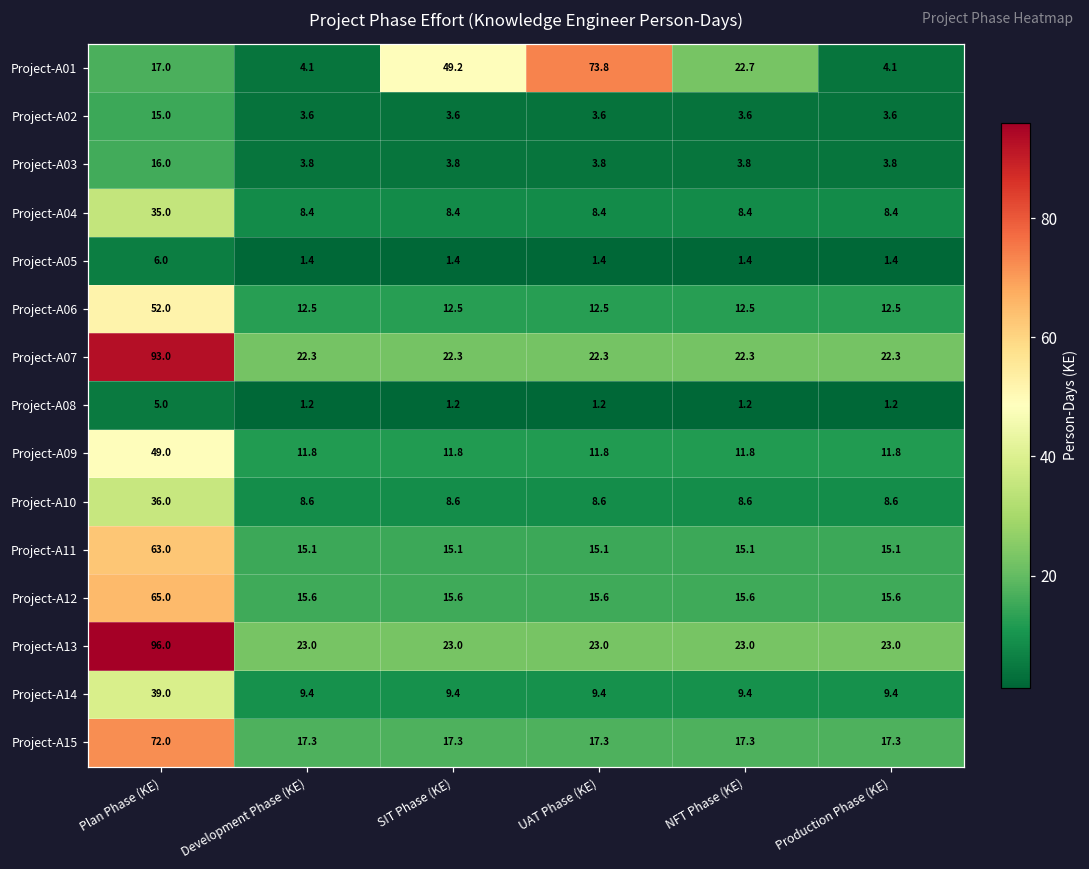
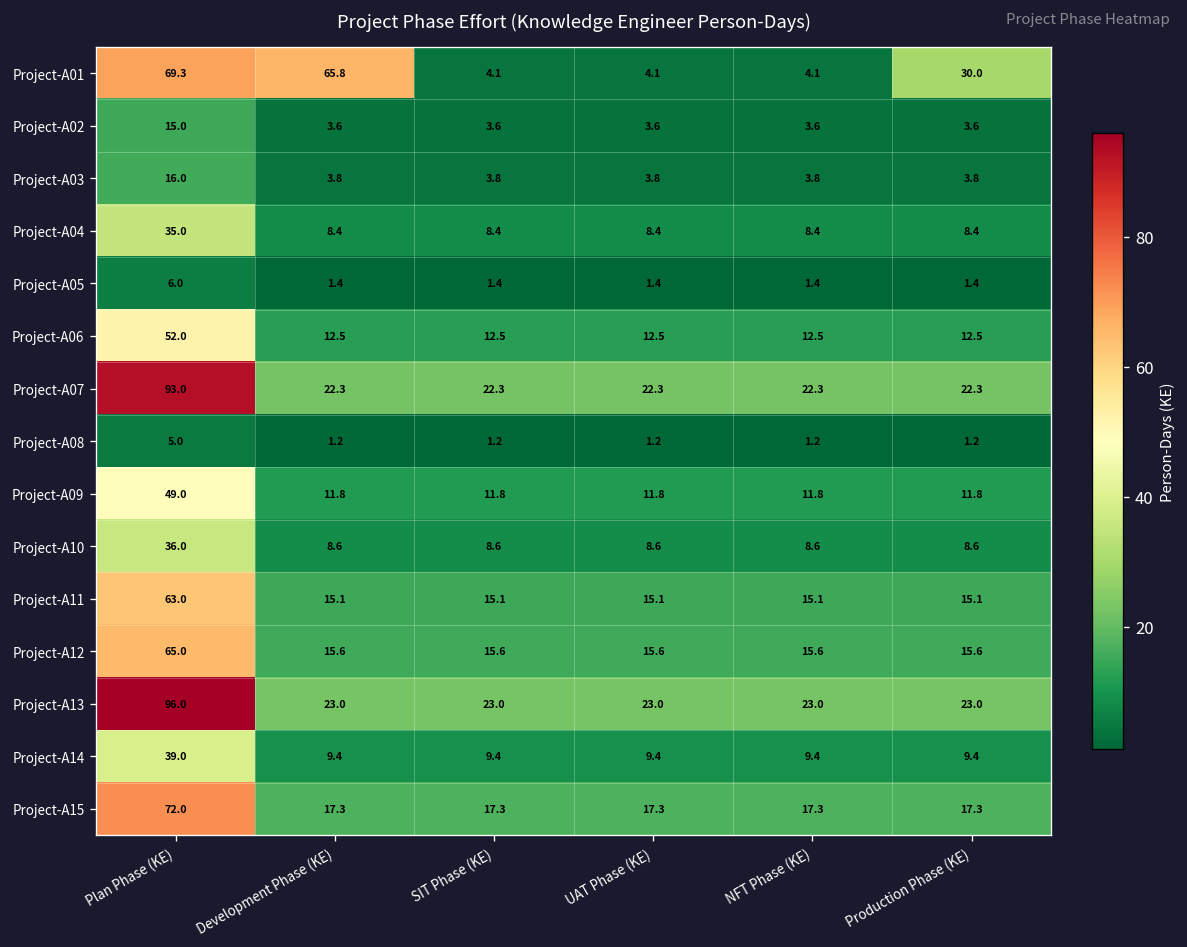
Project-A01, Plan Phase (KE): 17.0 -> 69.3
Project-A01, Development Phase (KE): 4.1 -> 65.8
Project-A01, SIT Phase (KE): 49.2 -> 4.1
Project-A01, UAT Phase (KE): 73.8 -> 4.1
Project-A01, NFT Phase (KE): 22.7 -> 4.1
Project-A01, Production Phase (KE): 4.1 -> 30.0
